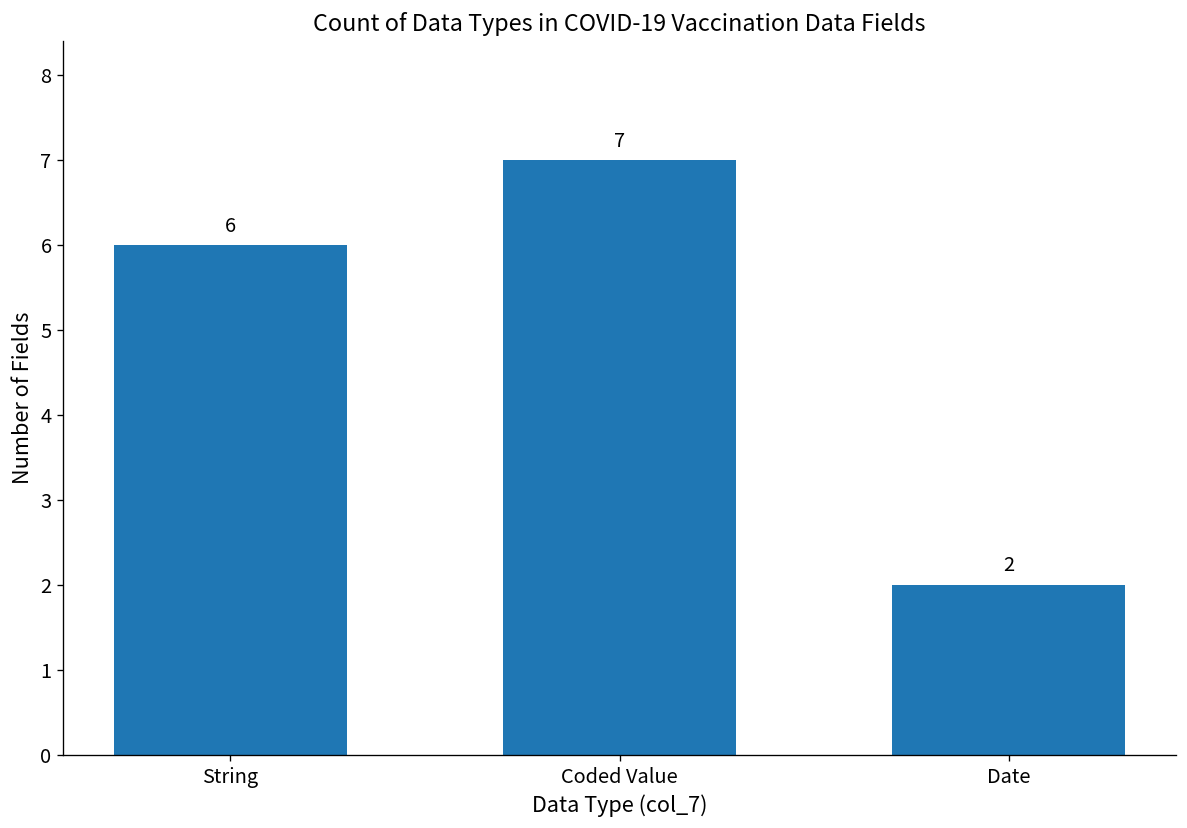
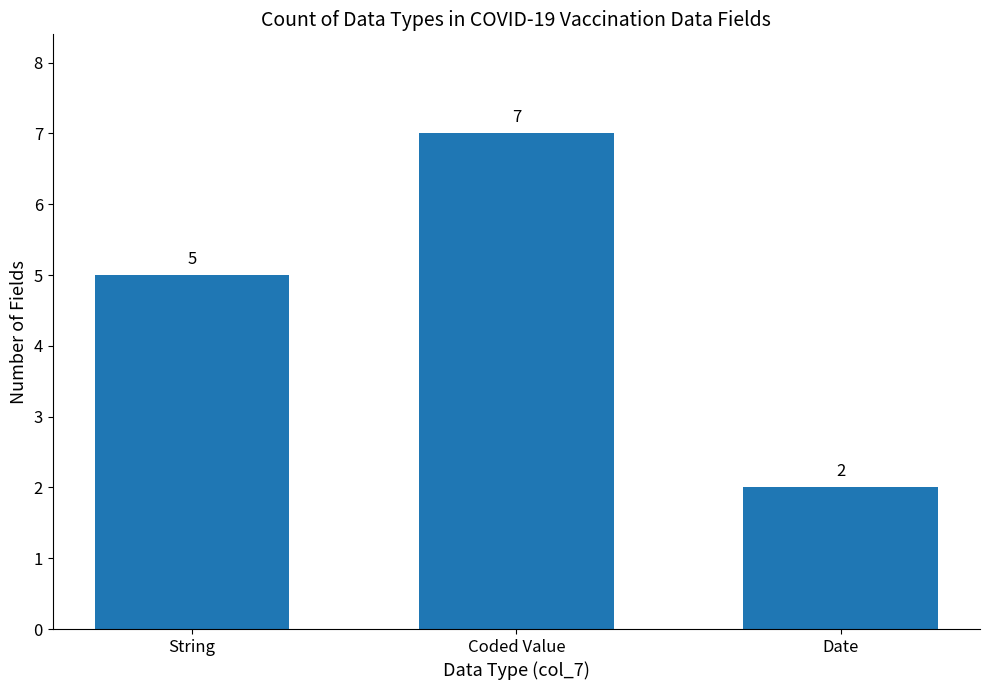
String: 6 -> 5
